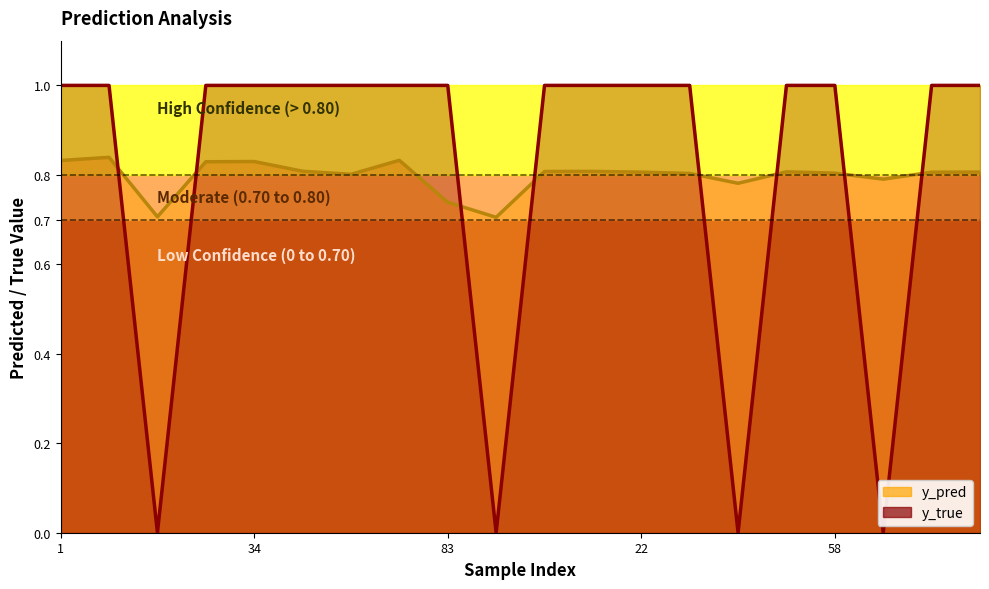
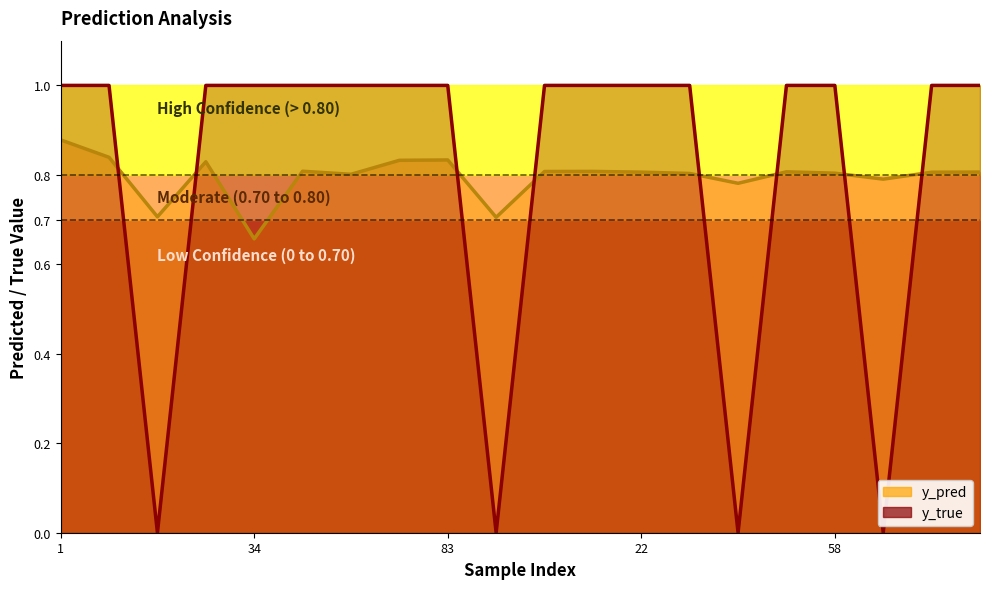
y_pred, 1: 0.83 -> 0.88
y_pred, 34: 0.83 -> 0.66
y_pred, 83: 0.74 -> 0.83
